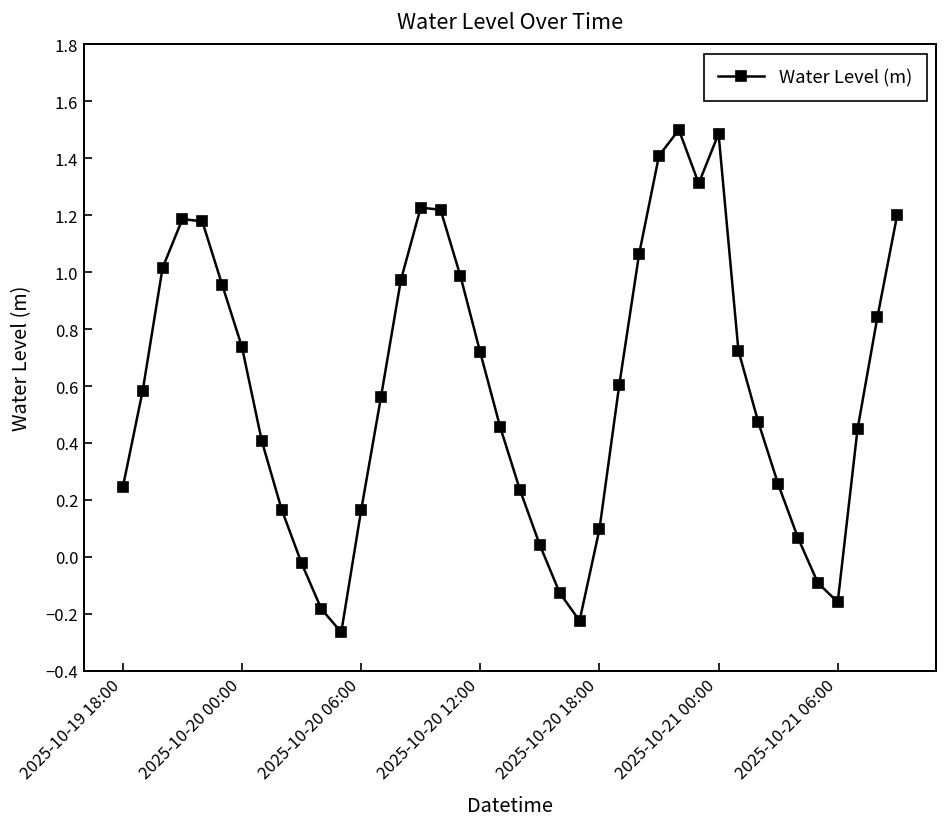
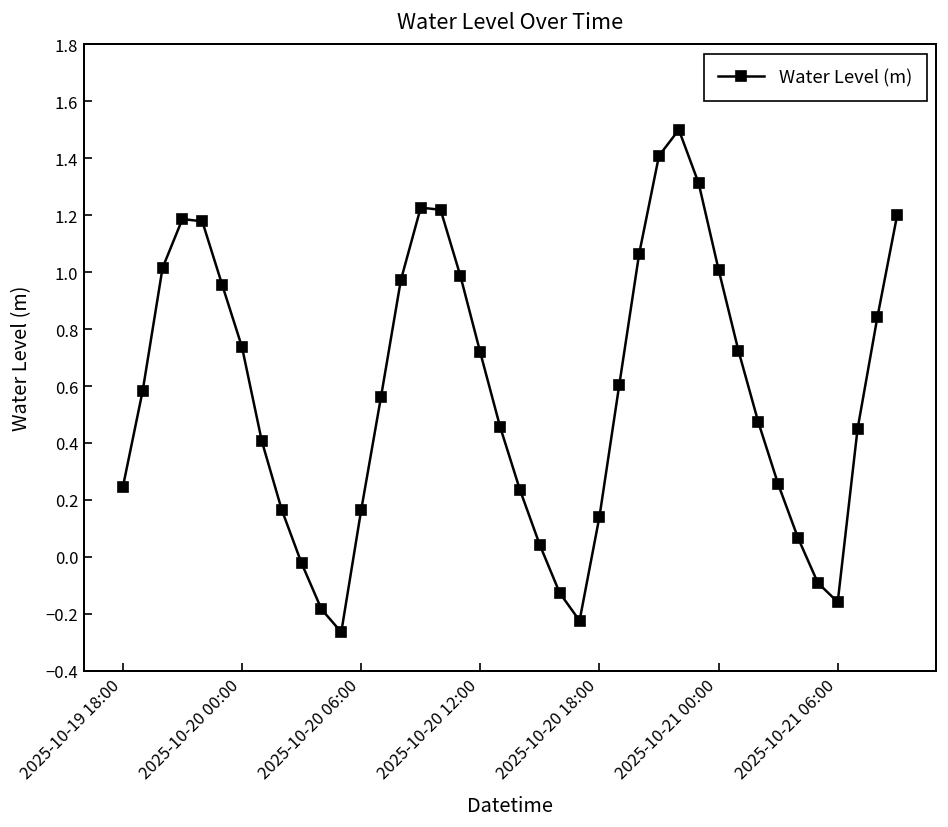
2025-10-20 18:00: 0.10 -> 0.14
2025-10-21 00:00: 1.49 -> 1.01
